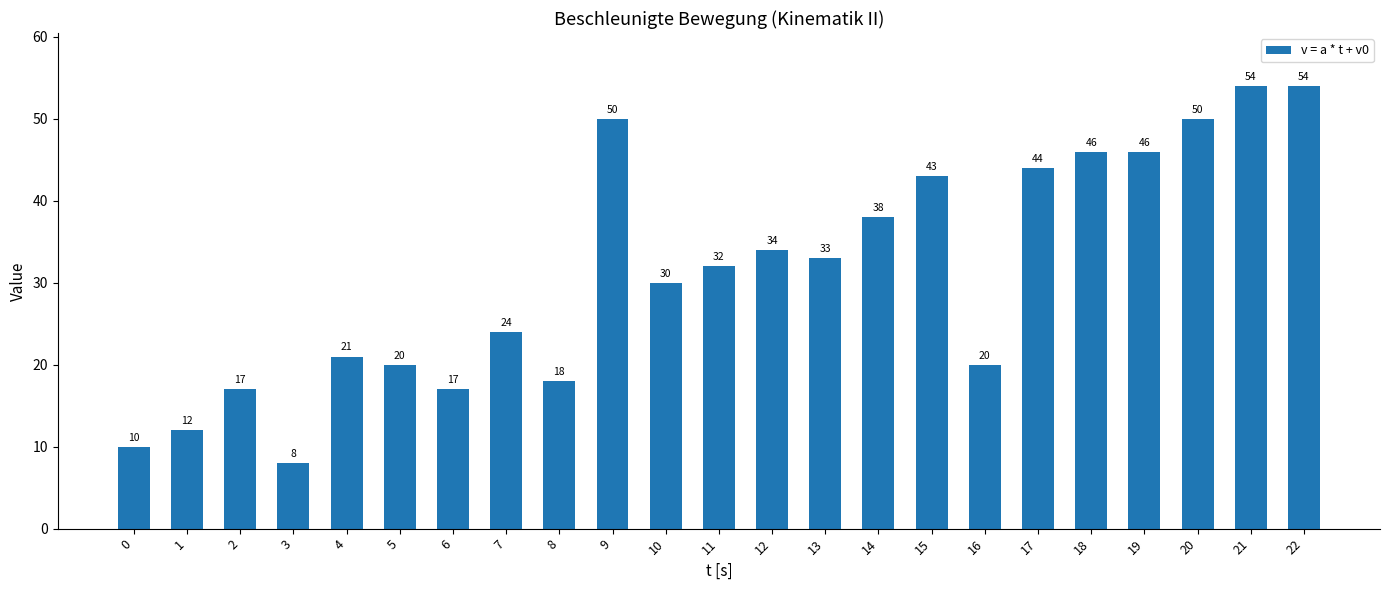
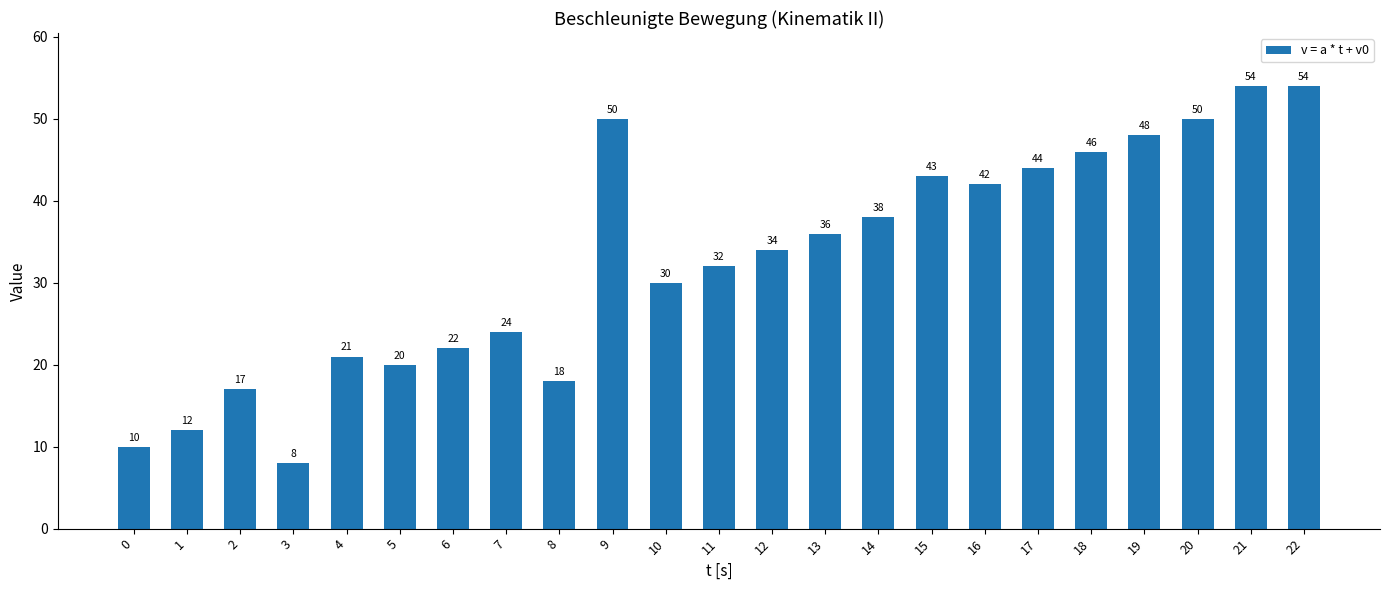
6: 17 -> 22
13: 33 -> 36
16: 20 -> 42
19: 46 -> 48
